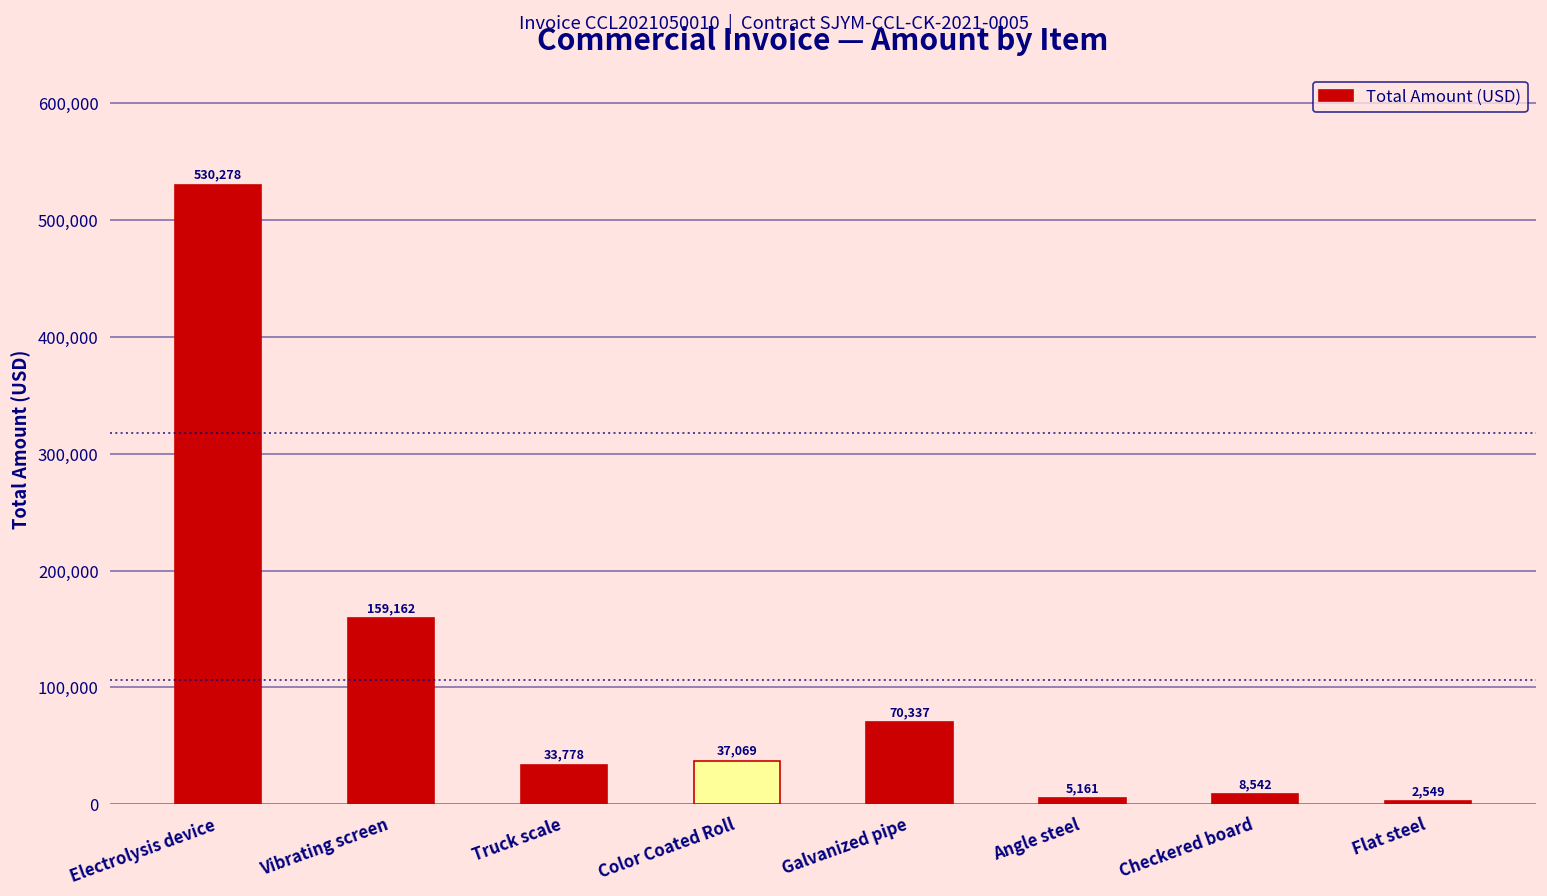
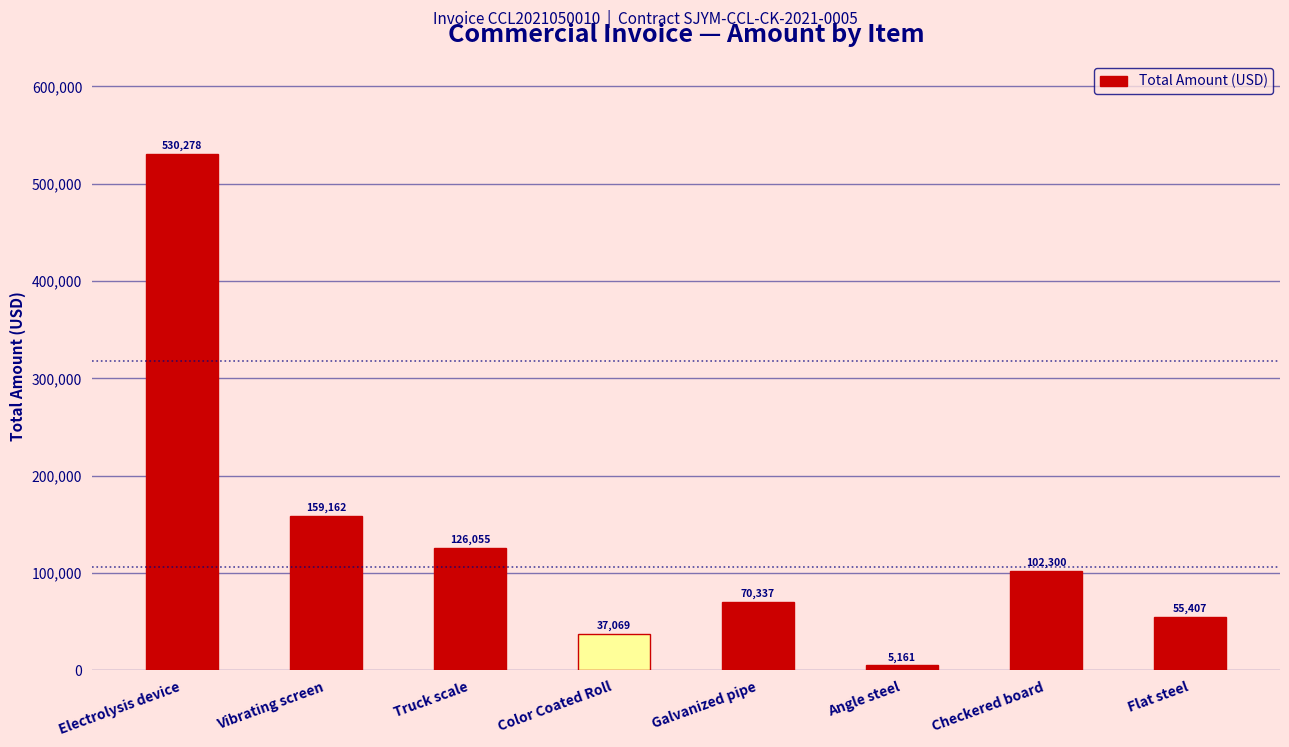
Truck scale: 33,778 -> 126,055
Checkered board: 8,542 -> 102,300
Flat steel: 2,549 -> 55,407
